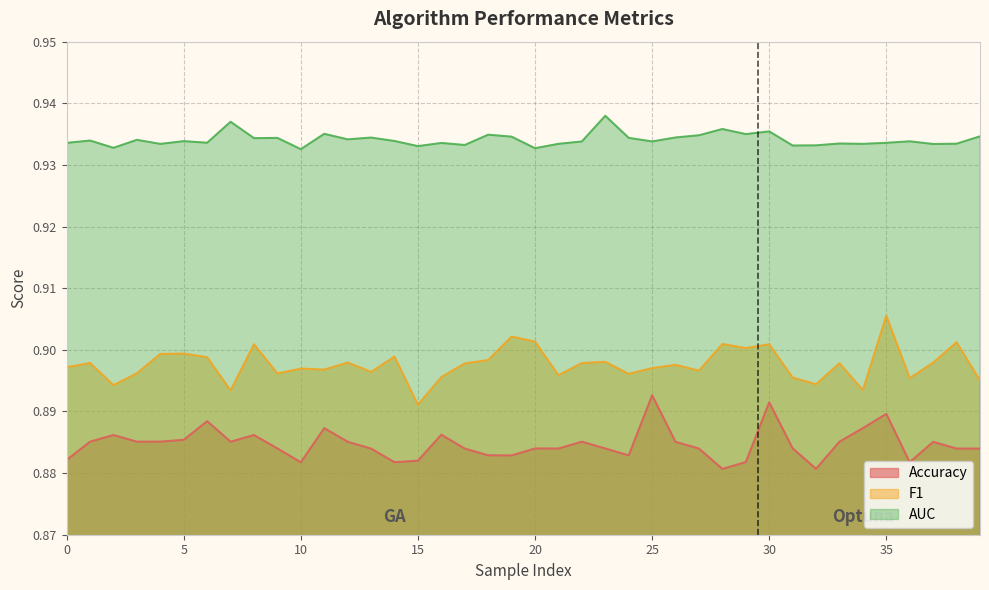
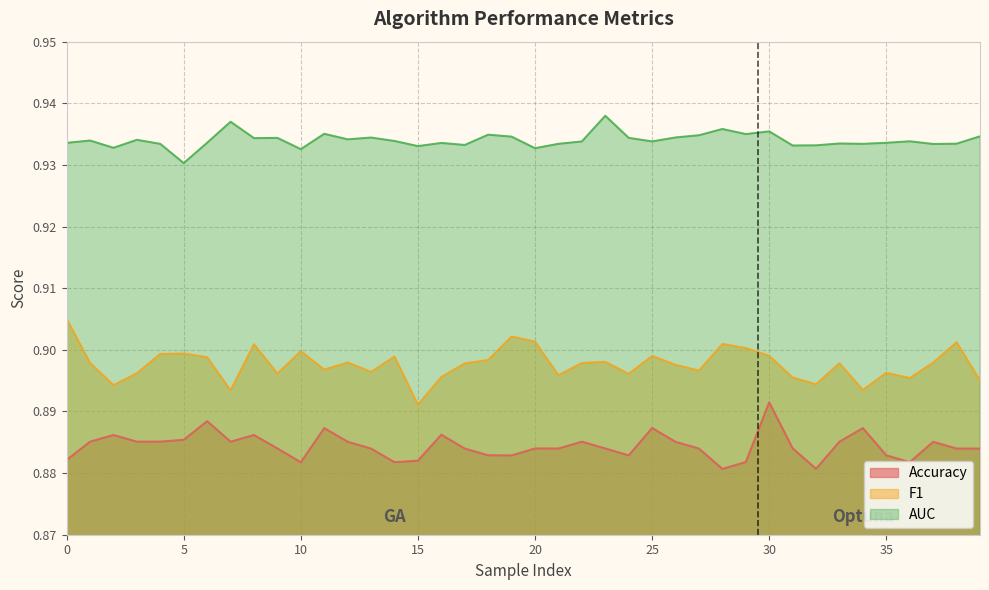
F1, 0: 0.897 -> 0.905
AUC, 5: 0.934 -> 0.930
F1, 10: 0.897 -> 0.900
Accuracy, 25: 0.893 -> 0.887
F1, 25: 0.897 -> 0.899
F1, 30: 0.901 -> 0.899
Accuracy, 35: 0.890 -> 0.883
F1, 35: 0.906 -> 0.896
